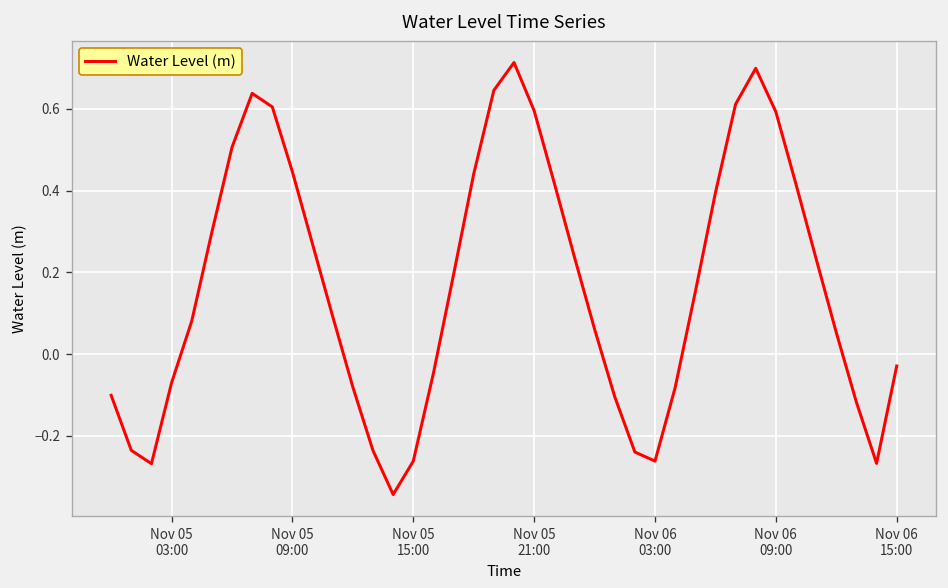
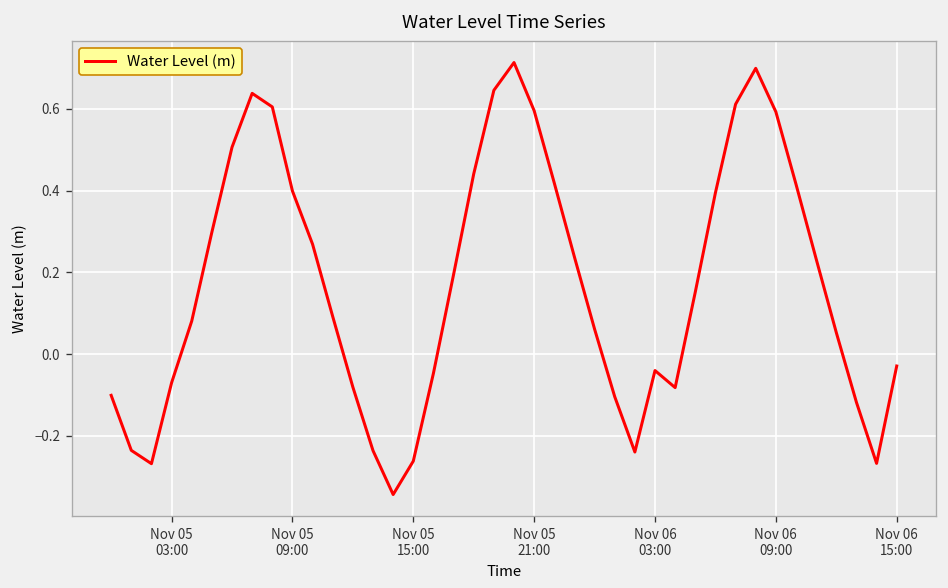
Nov 05 09:00: 0.45 -> 0.40
Nov 06 03:00: -0.26 -> -0.04
